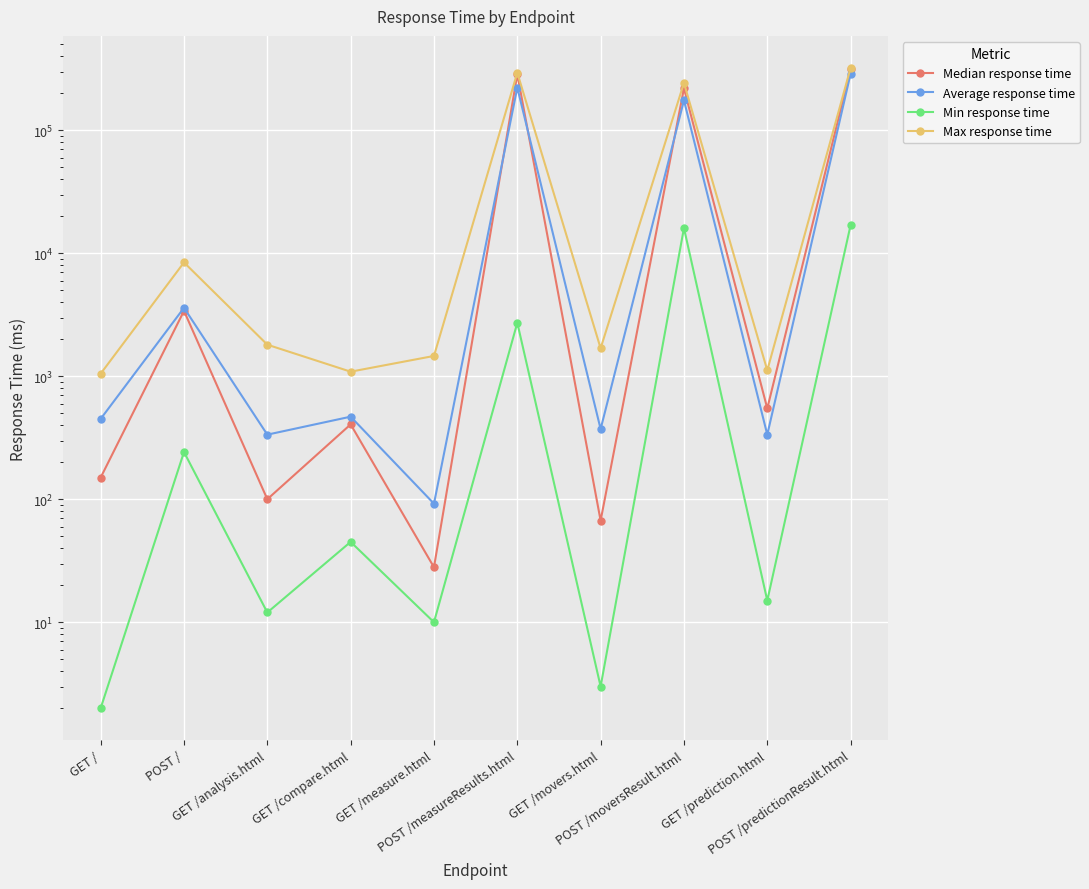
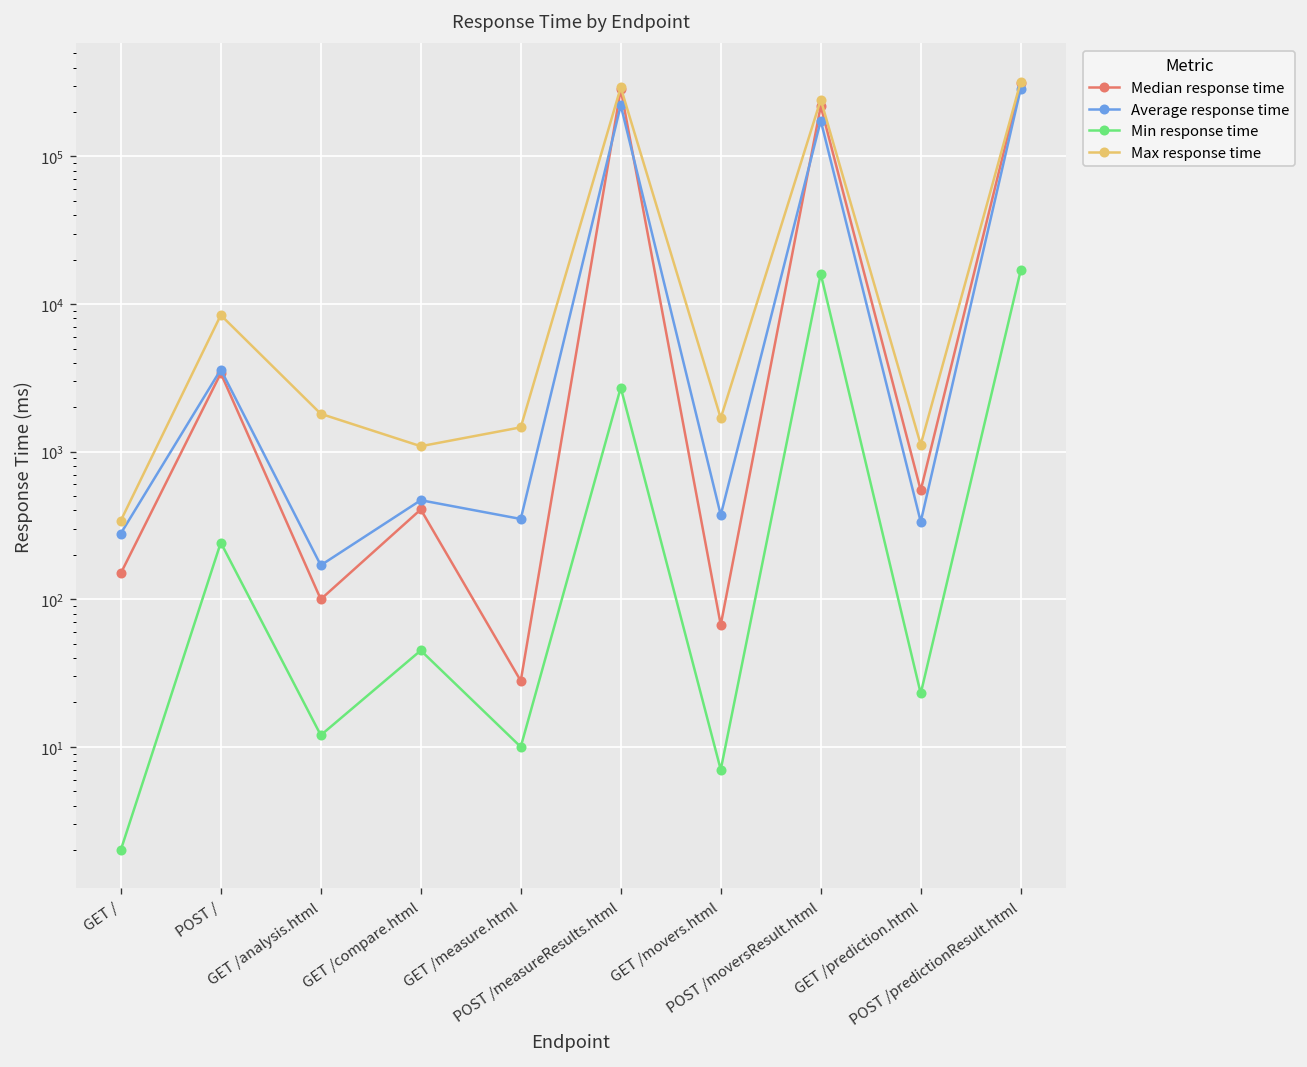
Average response time, GET /: 450 -> 280
Max response time, GET /: 1000 -> 340
Average response time, GET /analysis.html: 340 -> 170
Average response time, GET /measure.html: 90 -> 350
Min response time, GET /movers.html: 3 -> 7
Min response time, GET /prediction.html: 15 -> 23
